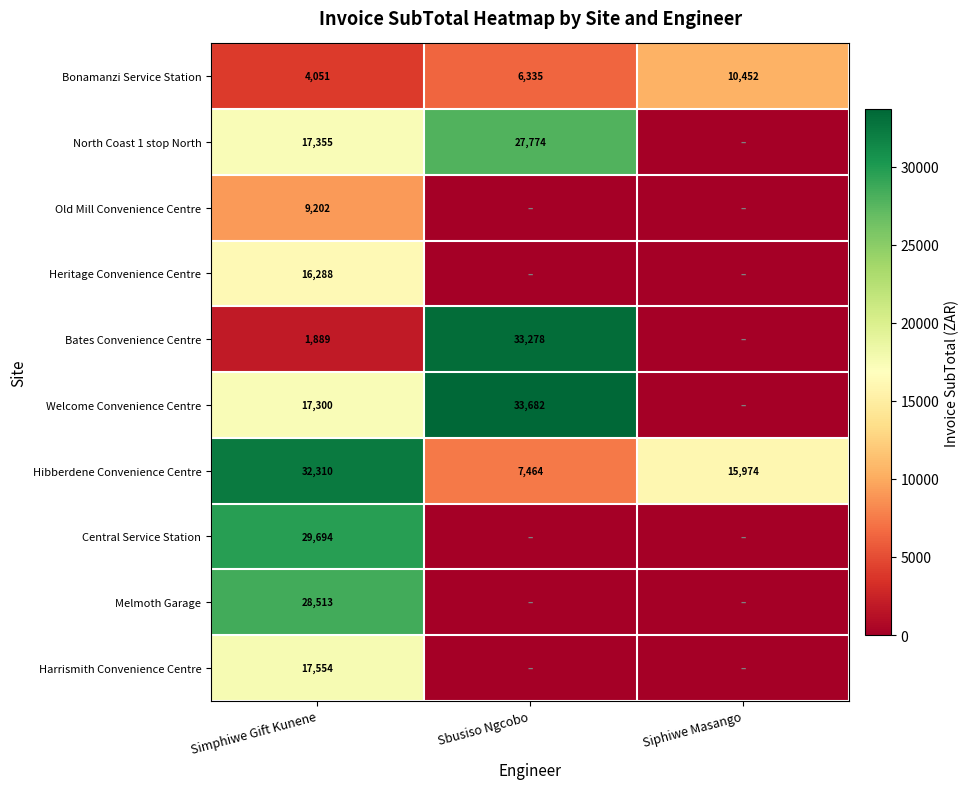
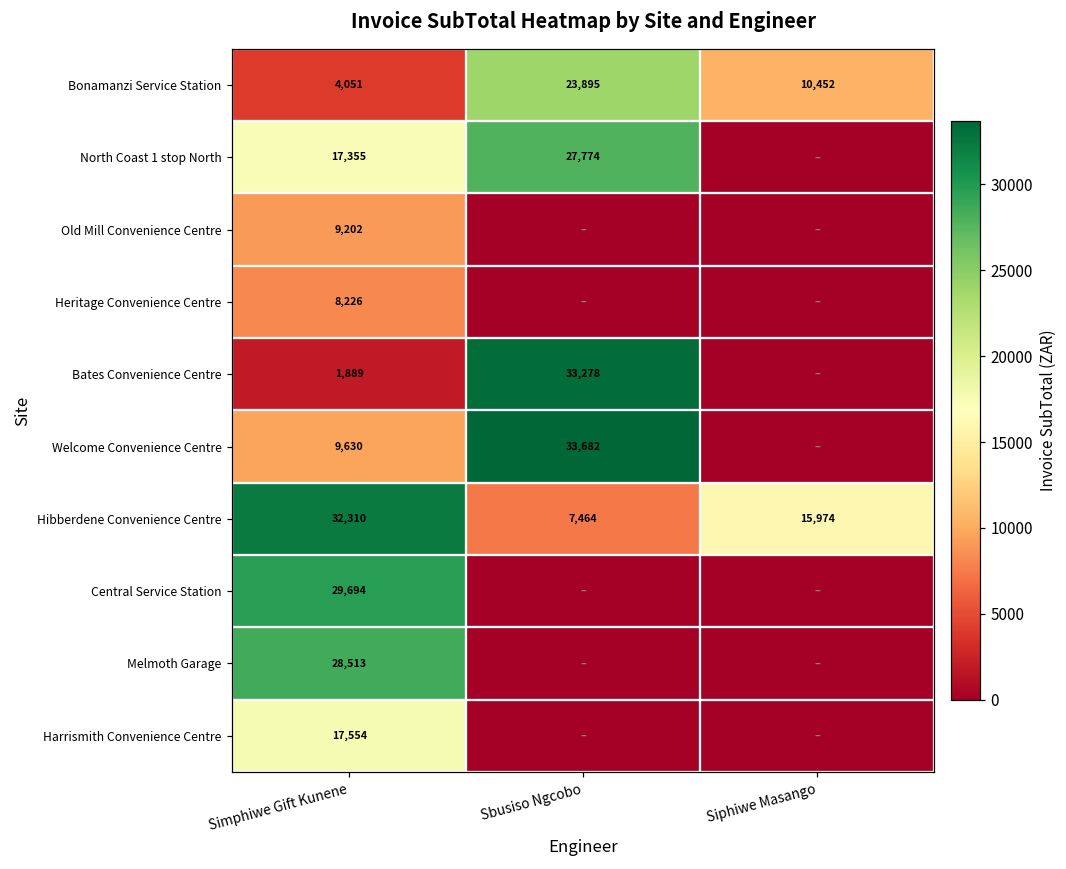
Bonamanzi Service Station, Sbusiso Ngcobo: 6,335 -> 23,895
Heritage Convenience Centre, Simphiwe Gift Kunene: 16,288 -> 8,226
Welcome Convenience Centre, Simphiwe Gift Kunene: 17,300 -> 9,630
